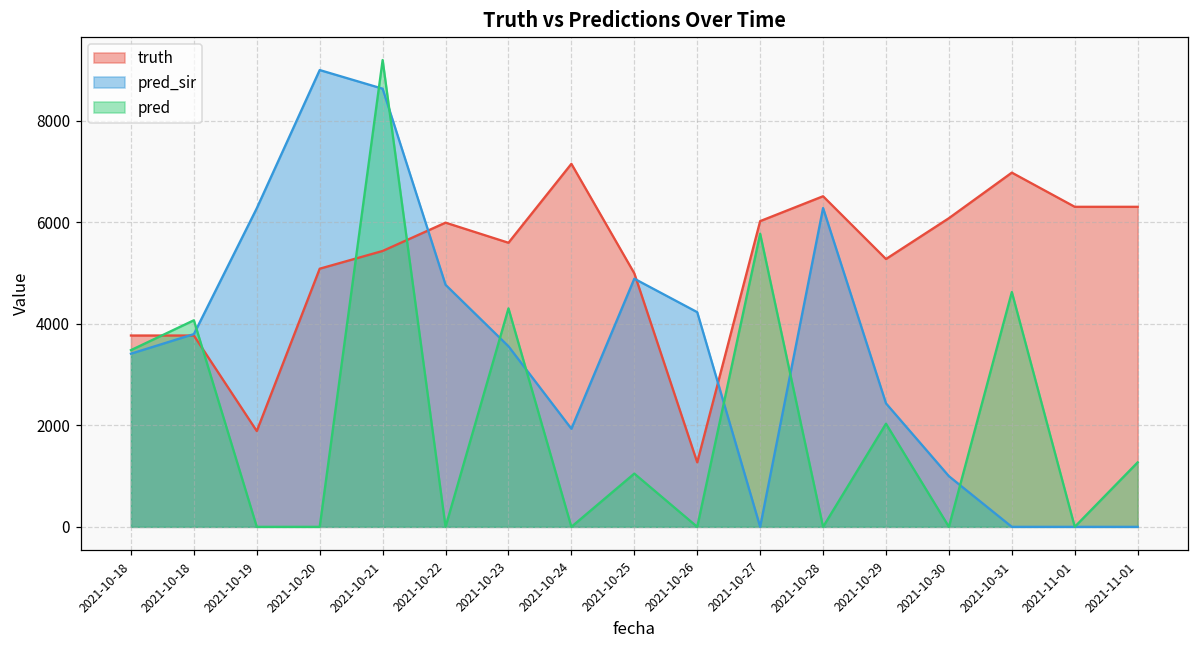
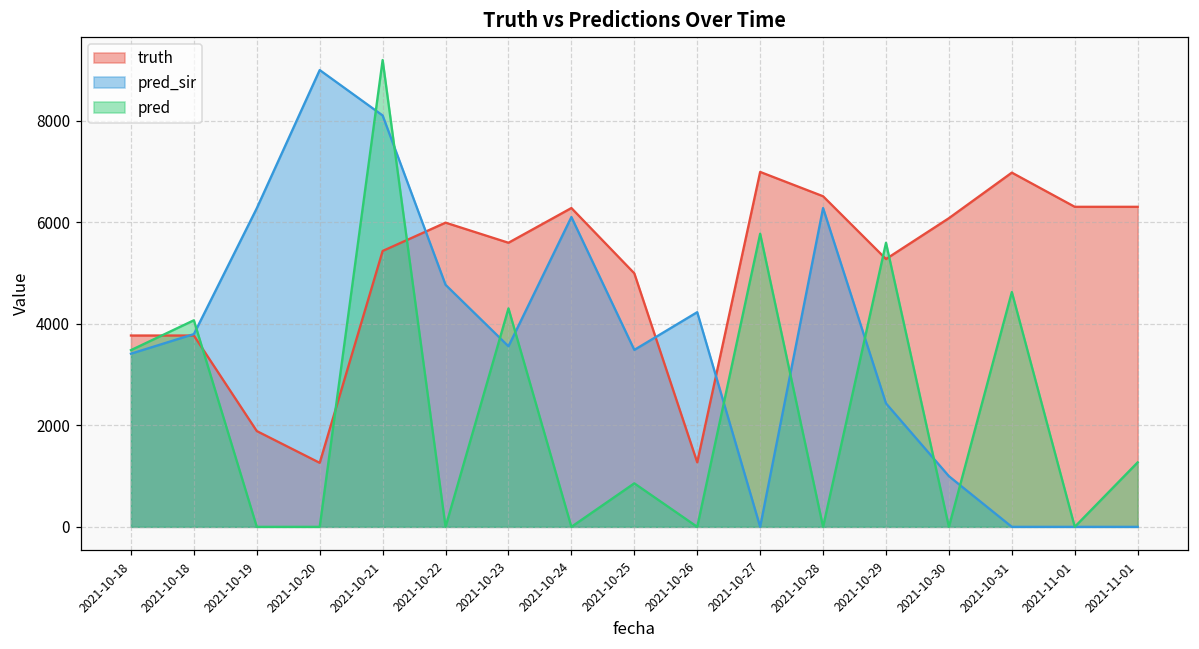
truth, 2021-10-20: 5100 -> 1300
pred_sir, 2021-10-21: 8600 -> 8100
truth, 2021-10-24: 7100 -> 6300
pred_sir, 2021-10-24: 1900 -> 6100
pred_sir, 2021-10-25: 4900 -> 3500
pred, 2021-10-25: 1000 -> 900
truth, 2021-10-27: 6000 -> 7000
pred, 2021-10-29: 2000 -> 5600
